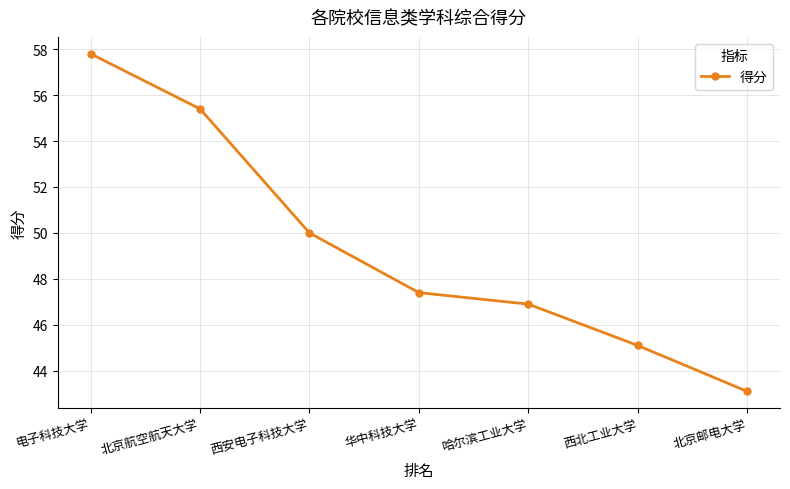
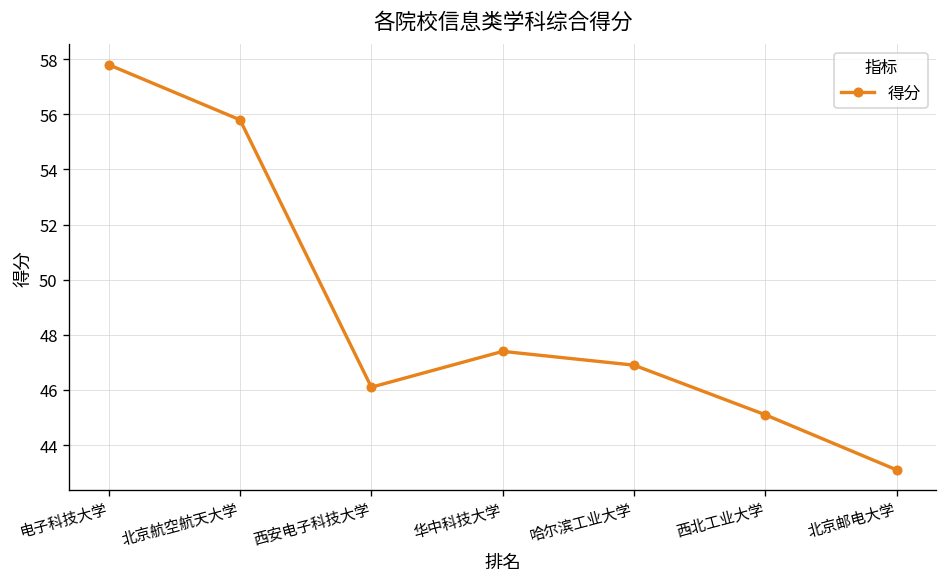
北京航空航天大学: 55.4 -> 55.8
西安电子科技大学: 50.0 -> 46.1
